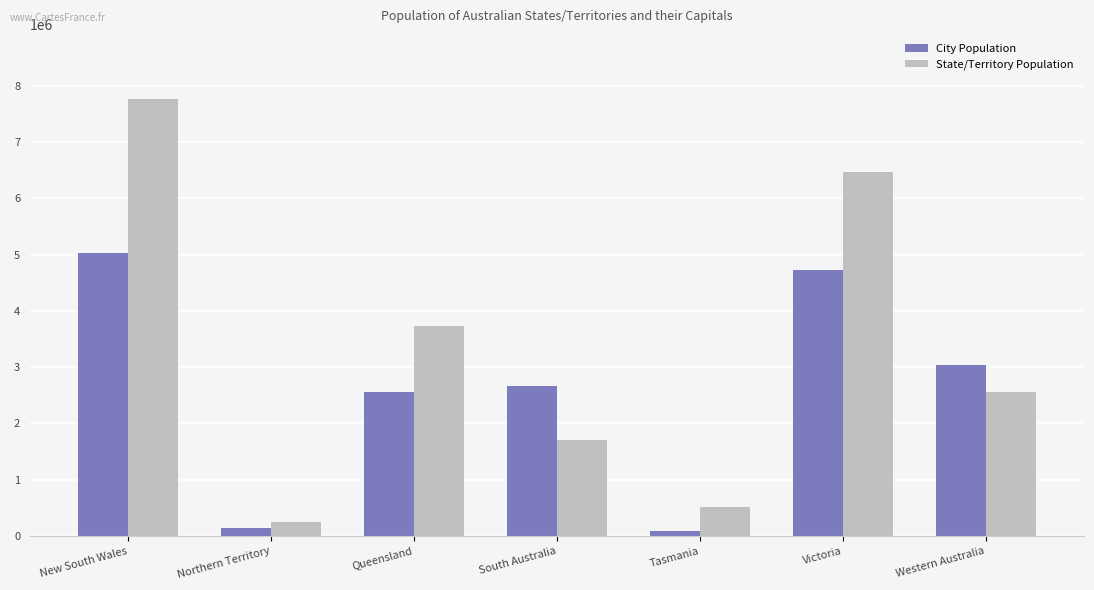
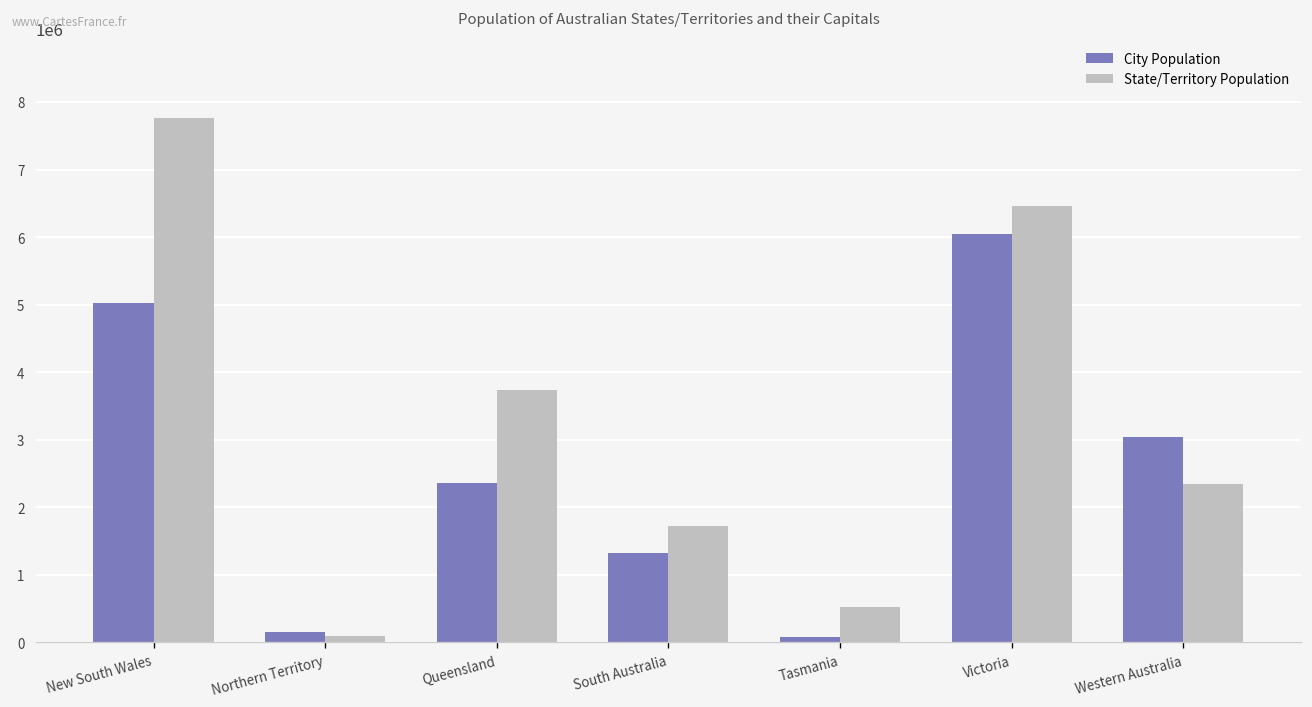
State/Territory Population, Northern Territory: 200000 -> 100000
City Population, Queensland: 2600000 -> 2400000
City Population, South Australia: 2700000 -> 1300000
City Population, Victoria: 4700000 -> 6100000
State/Territory Population, Western Australia: 2600000 -> 2300000
